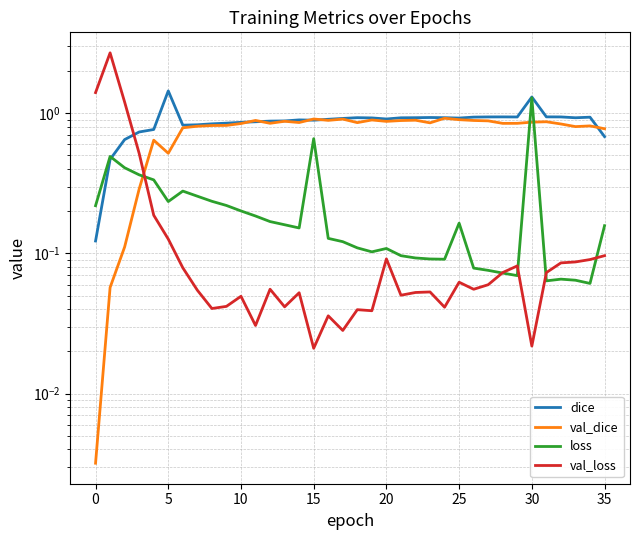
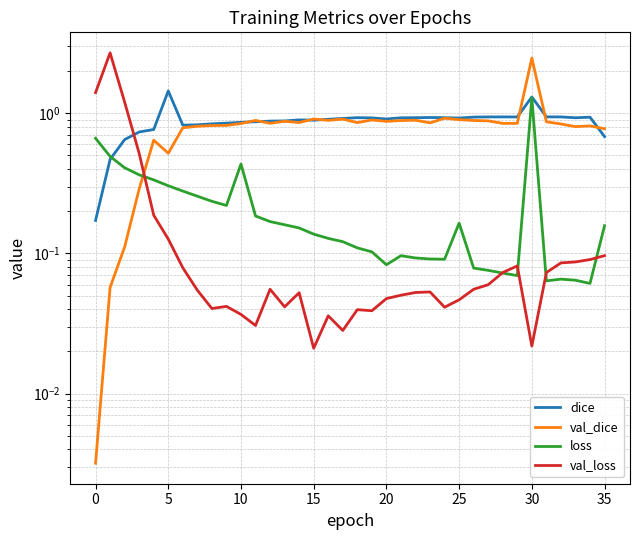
dice, 0: 0.12 -> 0.17
loss, 0: 0.22 -> 0.7
loss, 5: 0.23 -> 0.30
loss, 10: 0.20 -> 0.43
val_loss, 10: 0.049 -> 0.037
loss, 15: 0.7 -> 0.14
loss, 20: 0.11 -> 0.08
val_loss, 20: 0.09 -> 0.048
val_loss, 25: 0.06 -> 0.047
val_dice, 30: 0.9 -> 2.5
